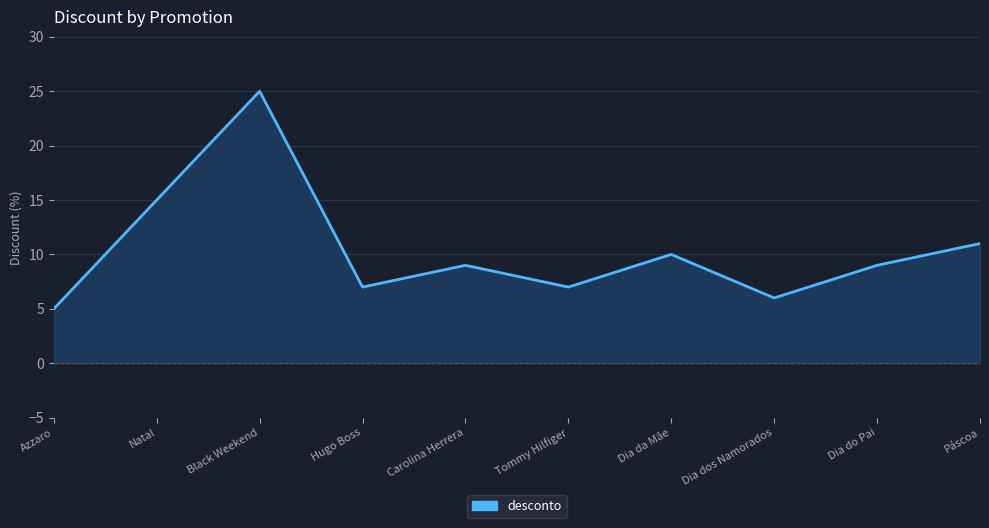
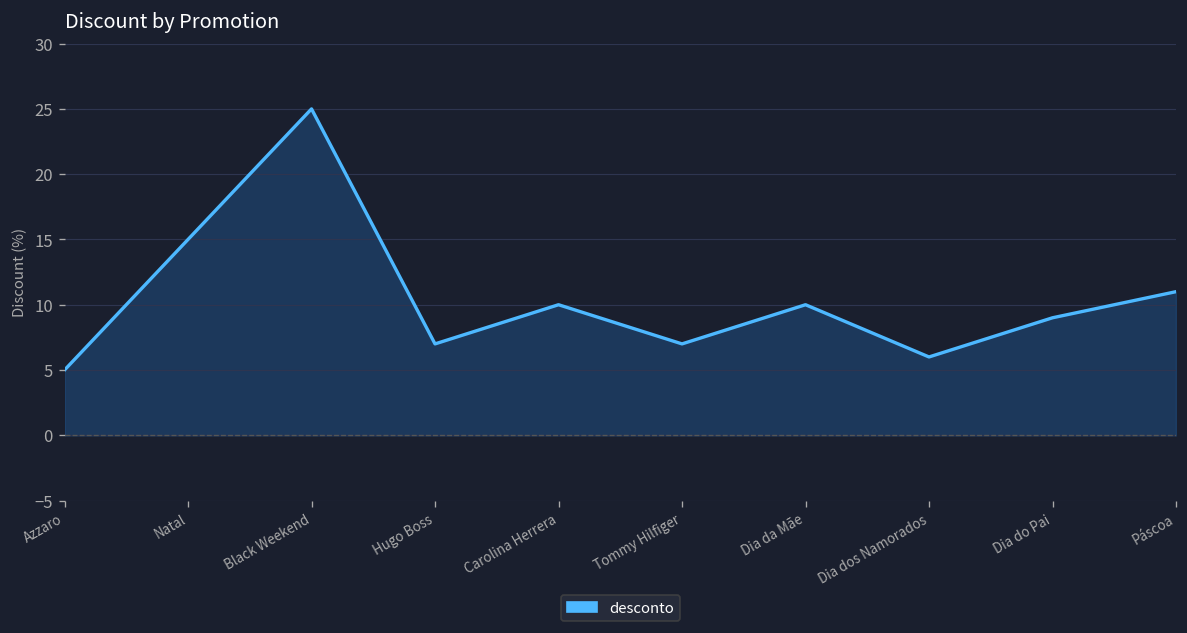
Carolina Herrera: 9 -> 10
